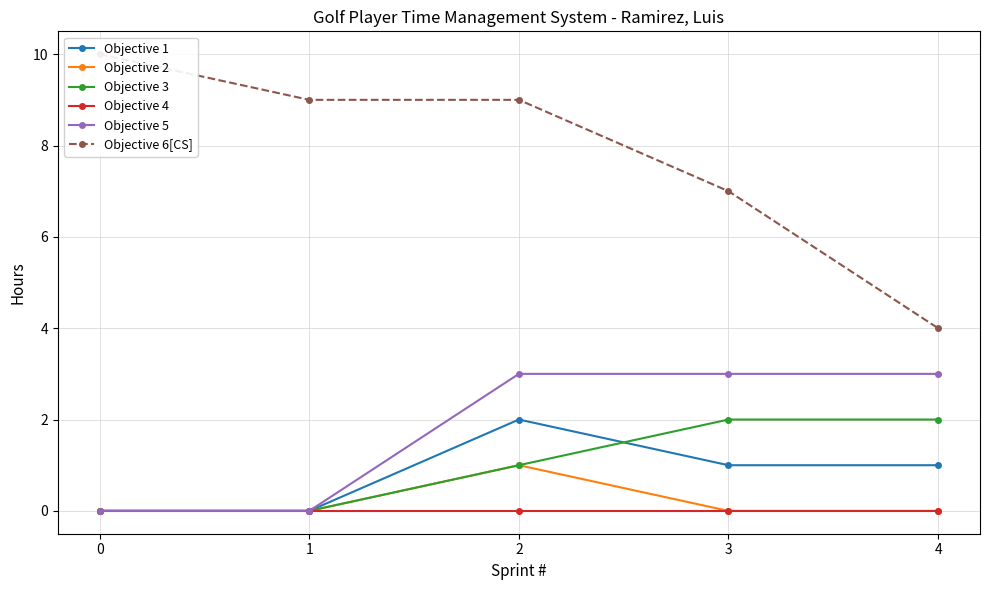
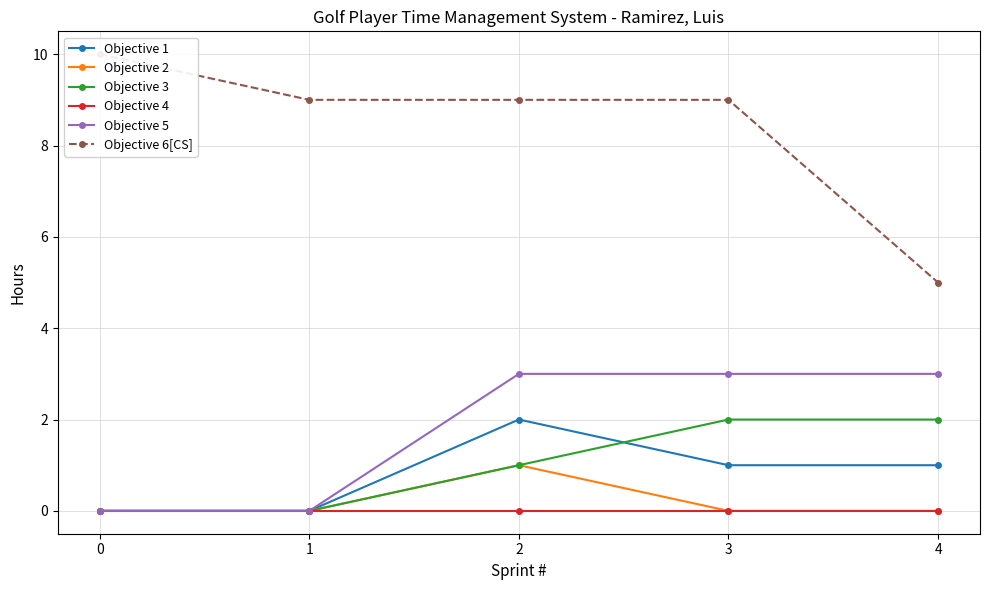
Objective 6[CS], 3: 7 -> 9
Objective 6[CS], 4: 4 -> 5
